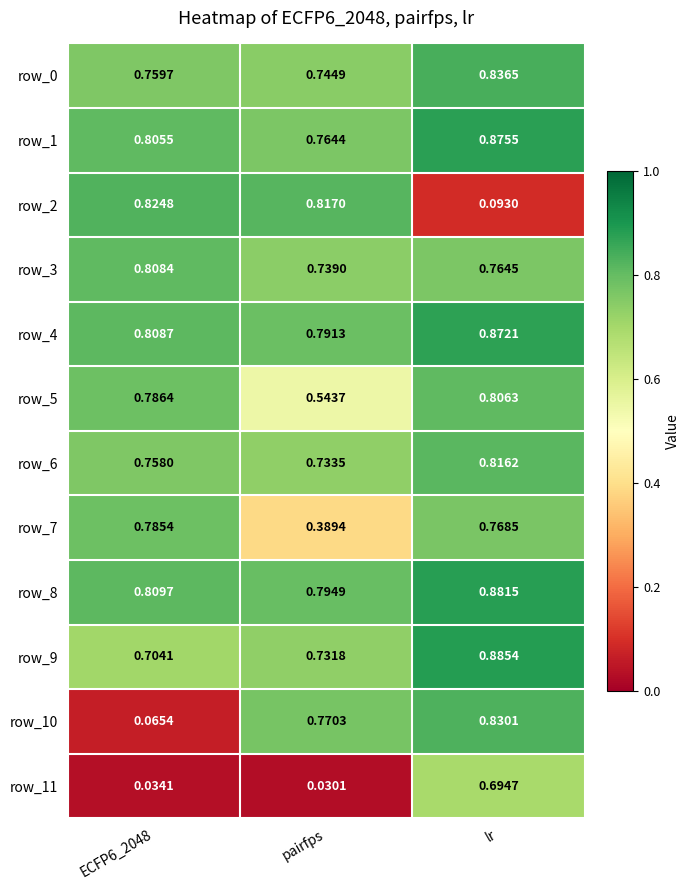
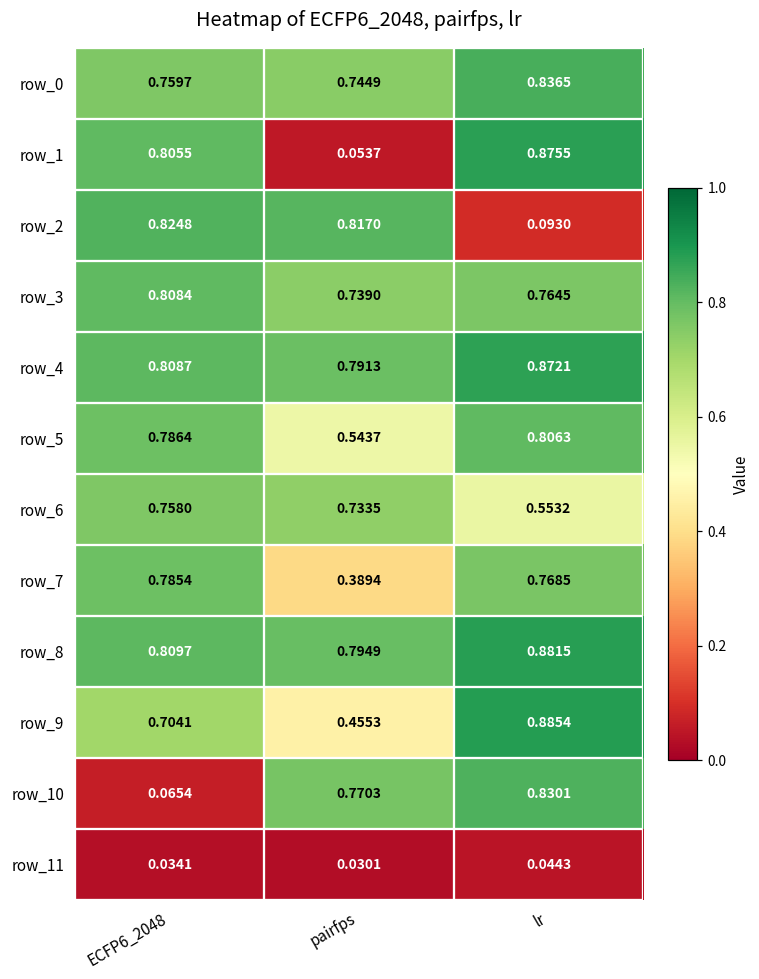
row_1, pairfps: 0.7644 -> 0.0537
row_6, lr: 0.8162 -> 0.5532
row_9, pairfps: 0.7318 -> 0.4553
row_11, lr: 0.6947 -> 0.0443
